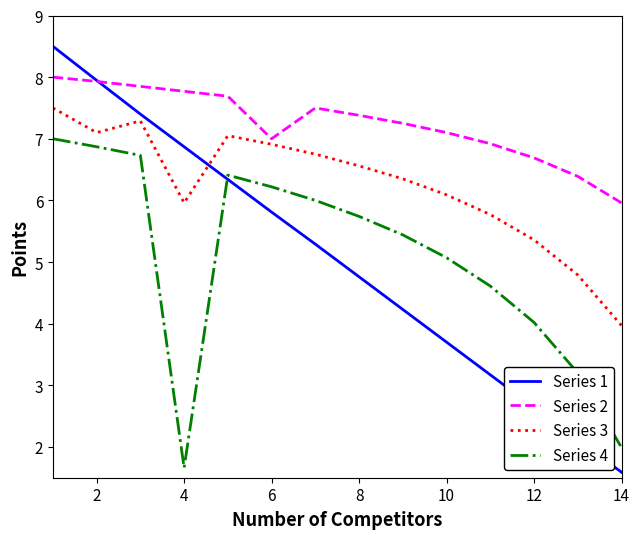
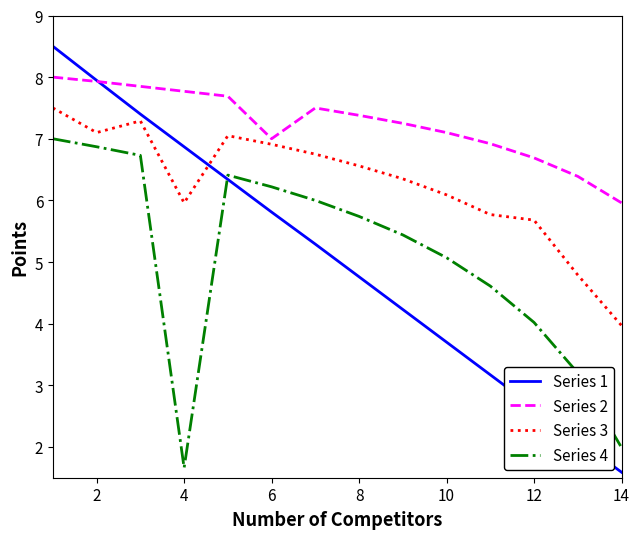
Series 3, 12: 5.4 -> 5.7
